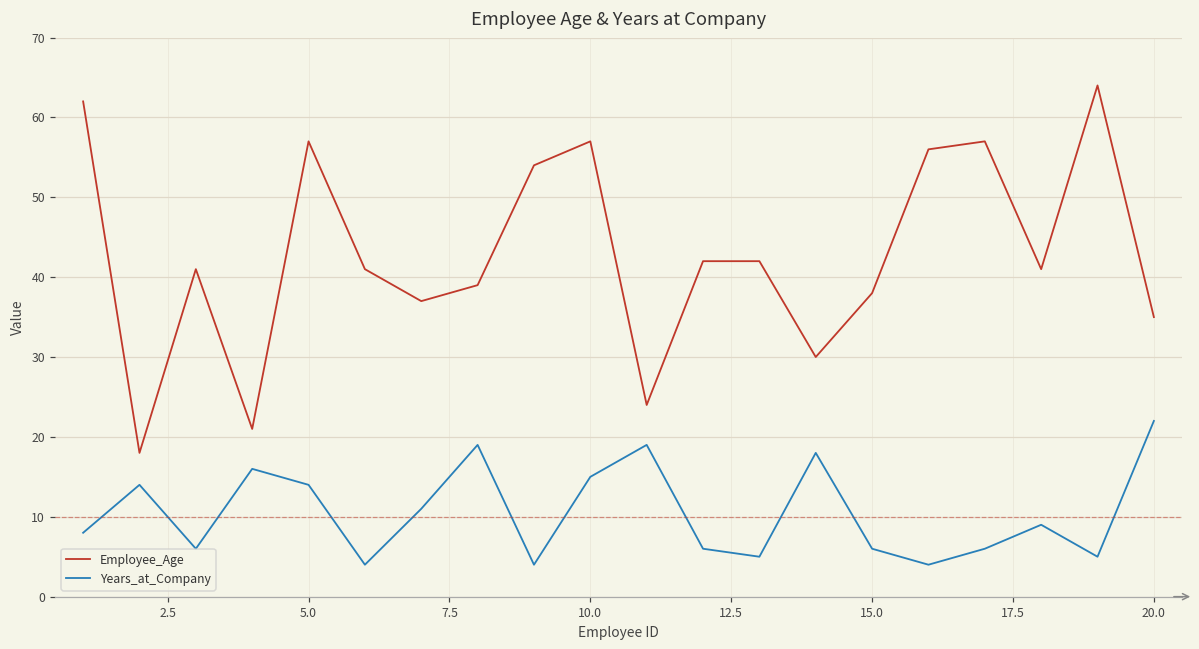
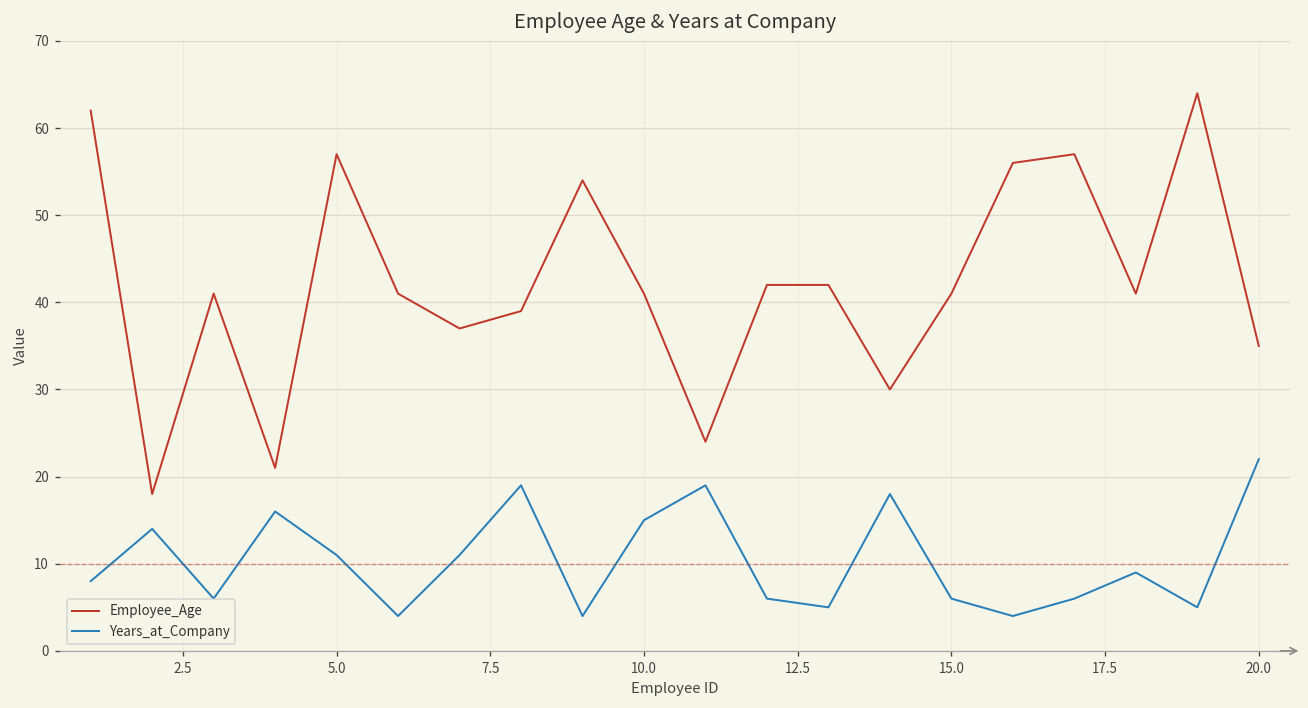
Years_at_Company, 5.0: 14 -> 11
Employee_Age, 10.0: 57 -> 41
Employee_Age, 15.0: 38 -> 41
